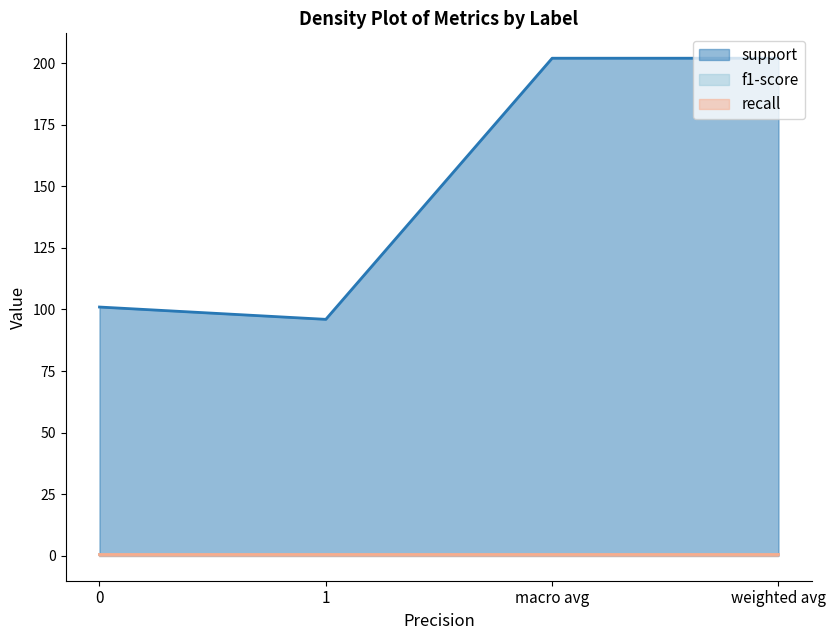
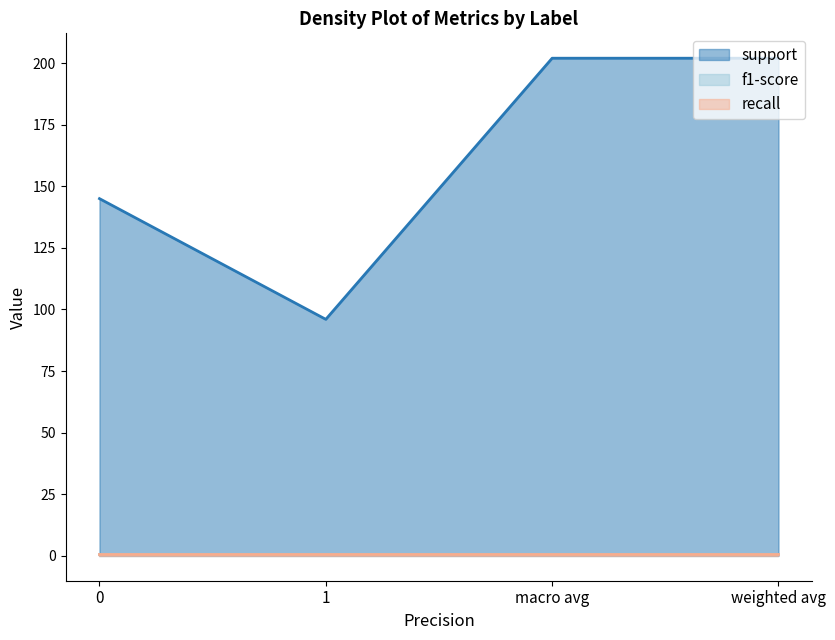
support, 0: 101 -> 145
